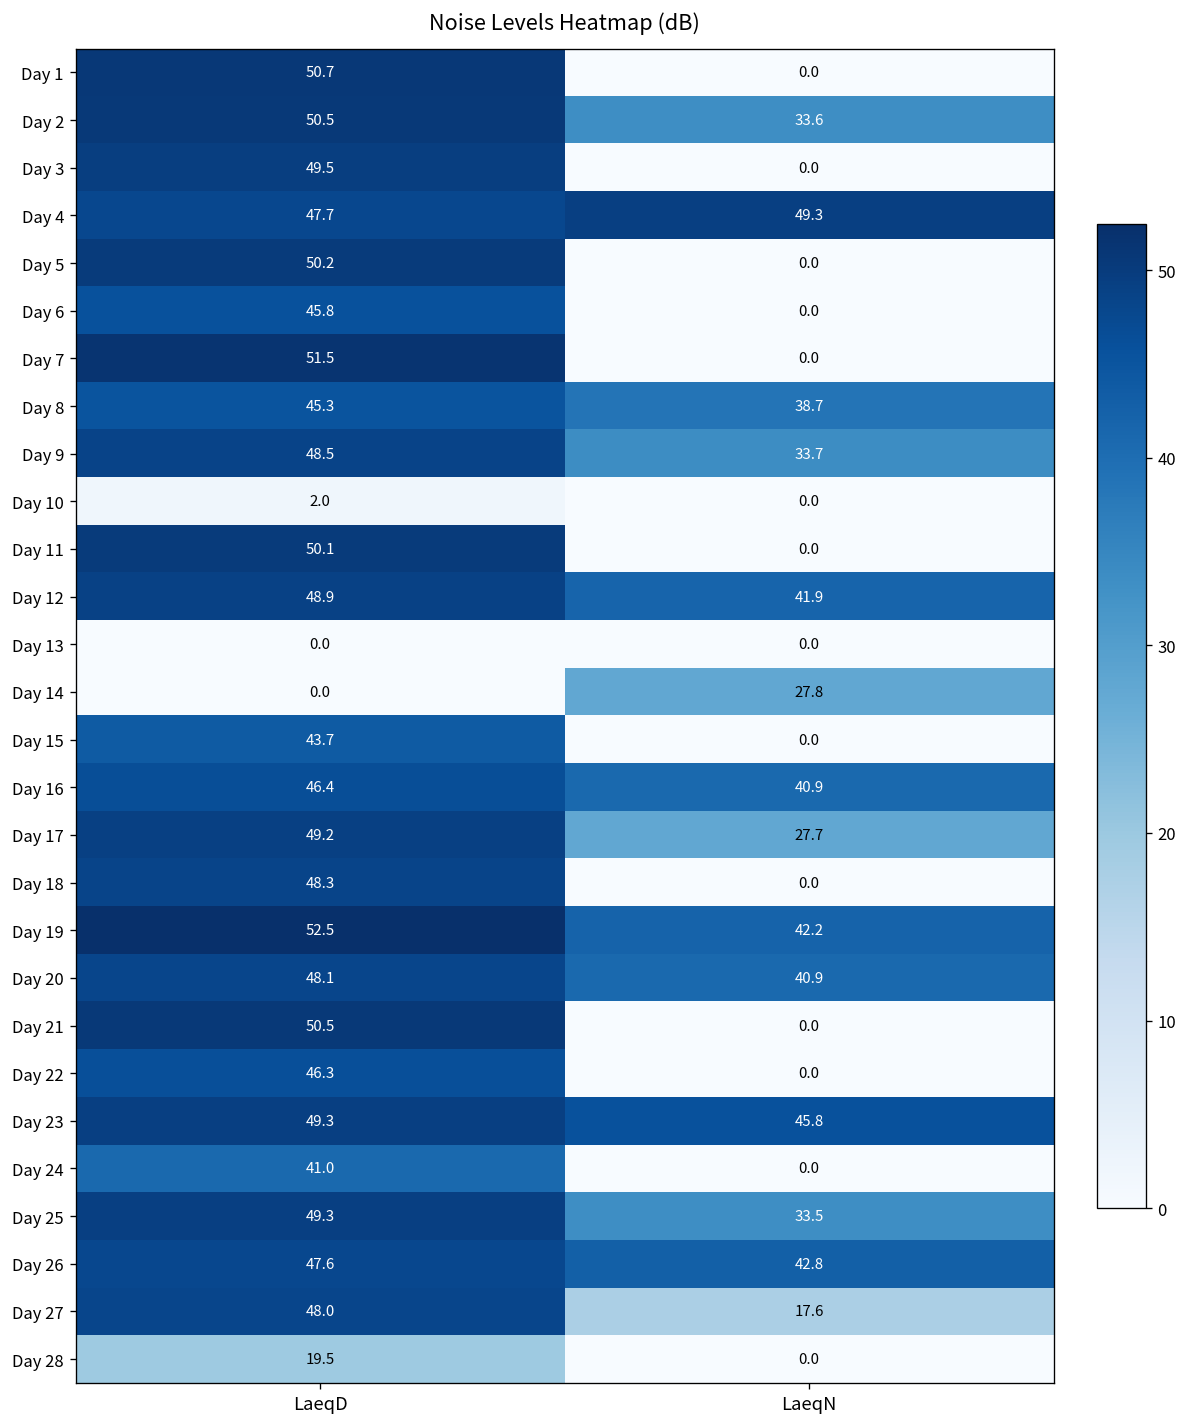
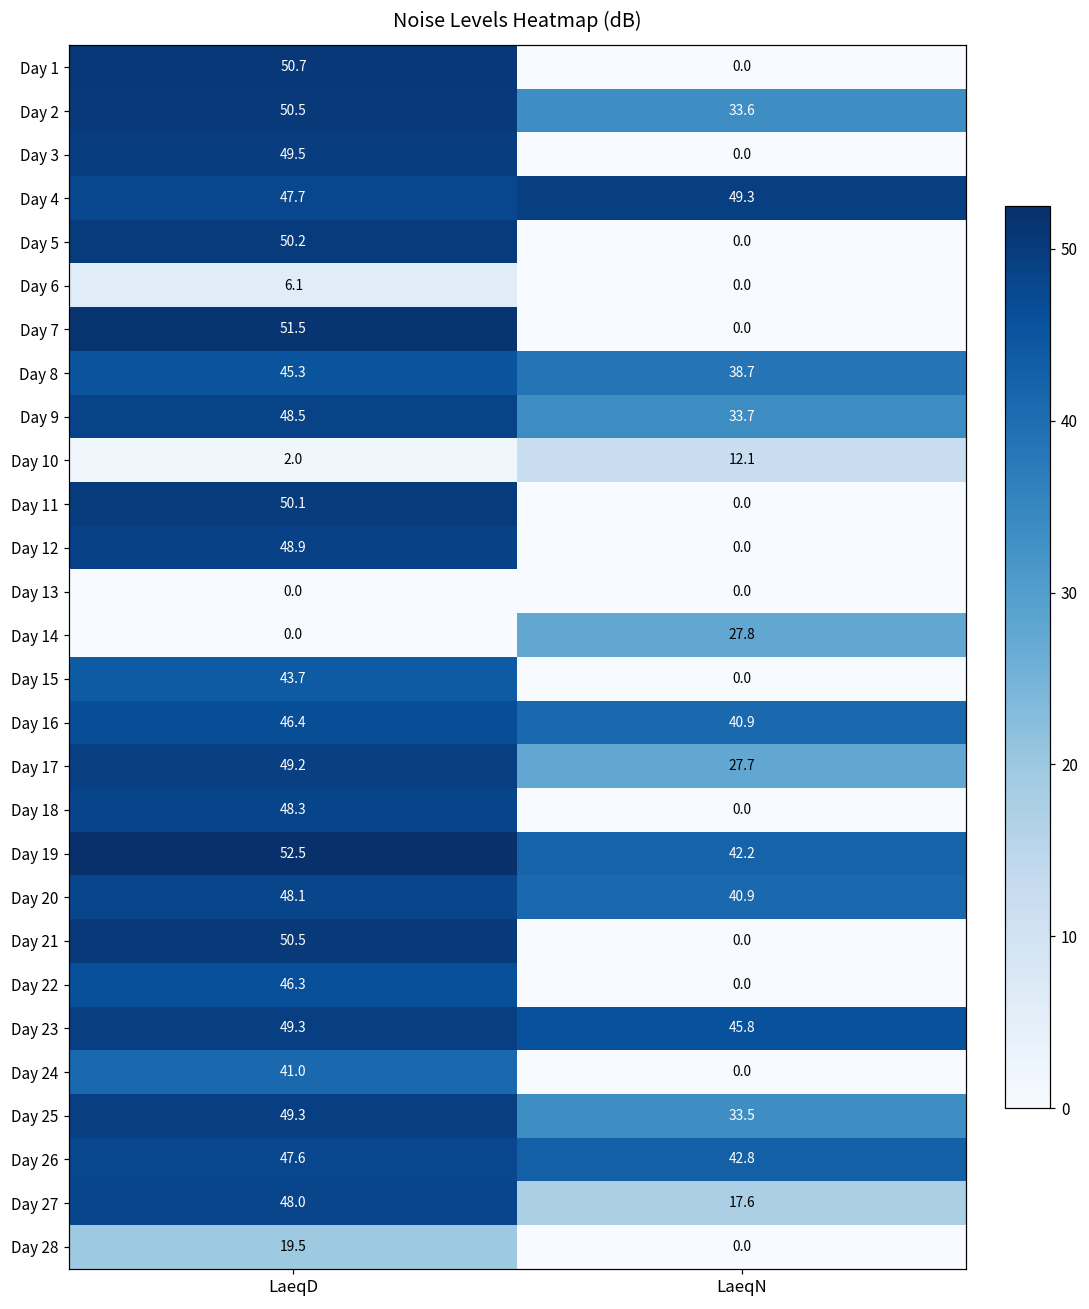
Day 6, LaeqD: 45.8 -> 6.1
Day 10, LaeqN: 0.0 -> 12.1
Day 12, LaeqN: 41.9 -> 0.0
